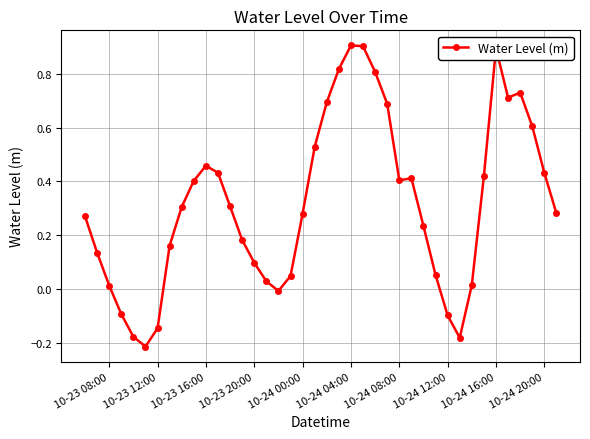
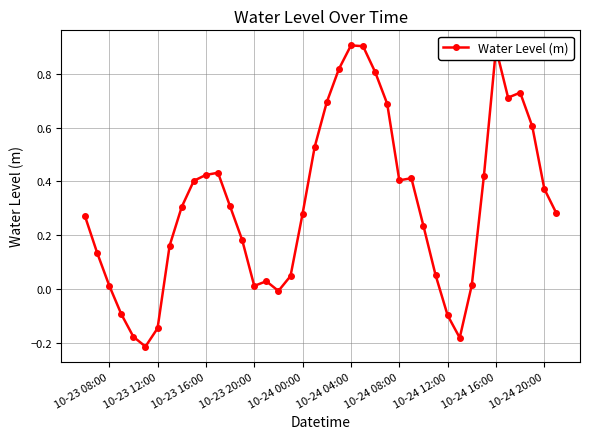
10-23 16:00: 0.46 -> 0.42
10-23 20:00: 0.10 -> 0.01
10-24 20:00: 0.43 -> 0.37
